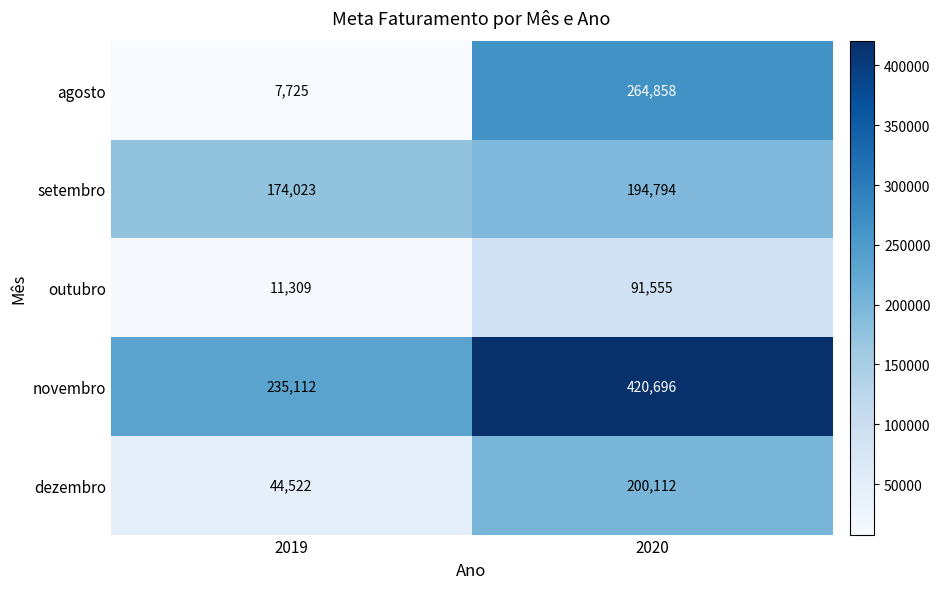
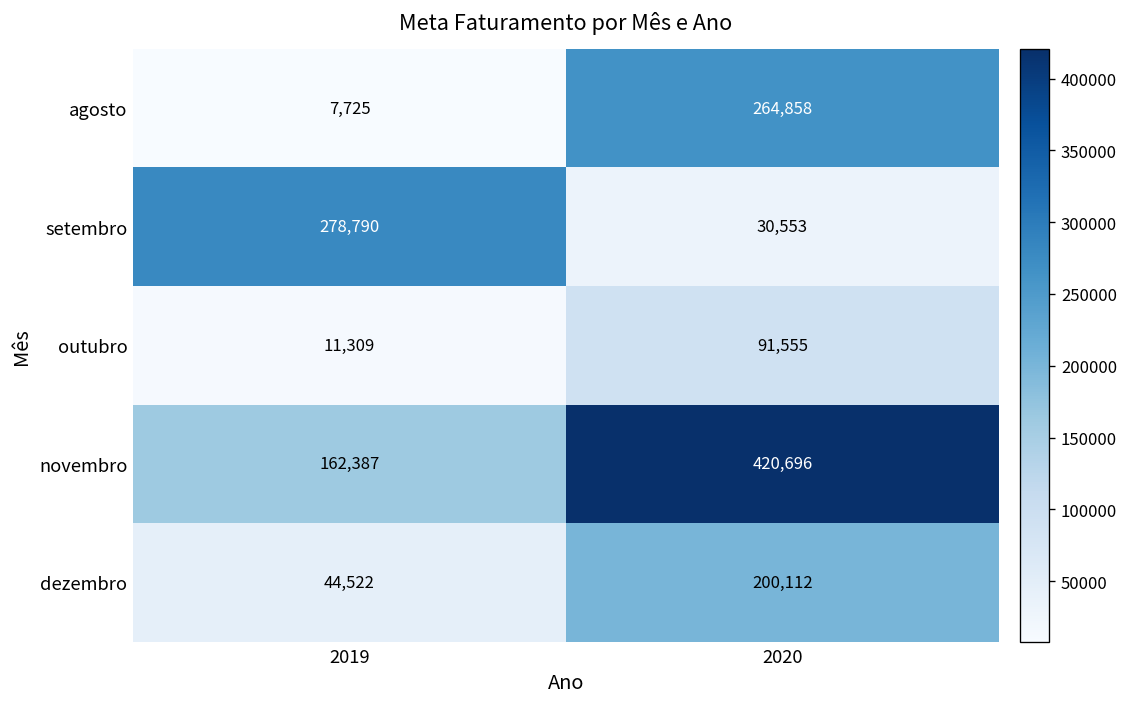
setembro, 2019: 174,023 -> 278,790
setembro, 2020: 194,794 -> 30,553
novembro, 2019: 235,112 -> 162,387
